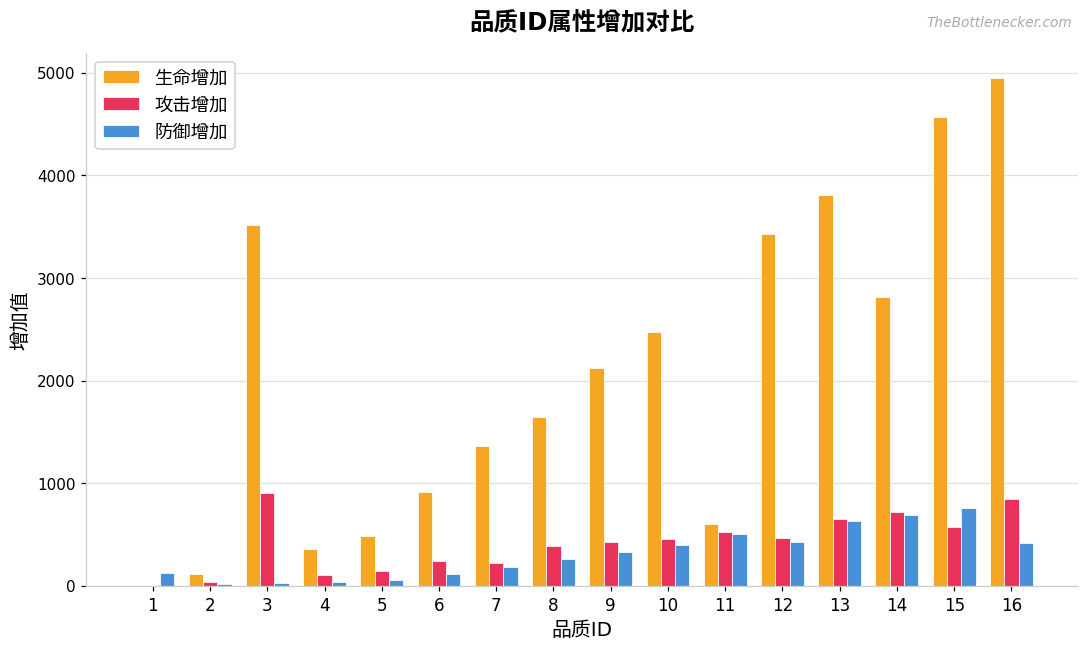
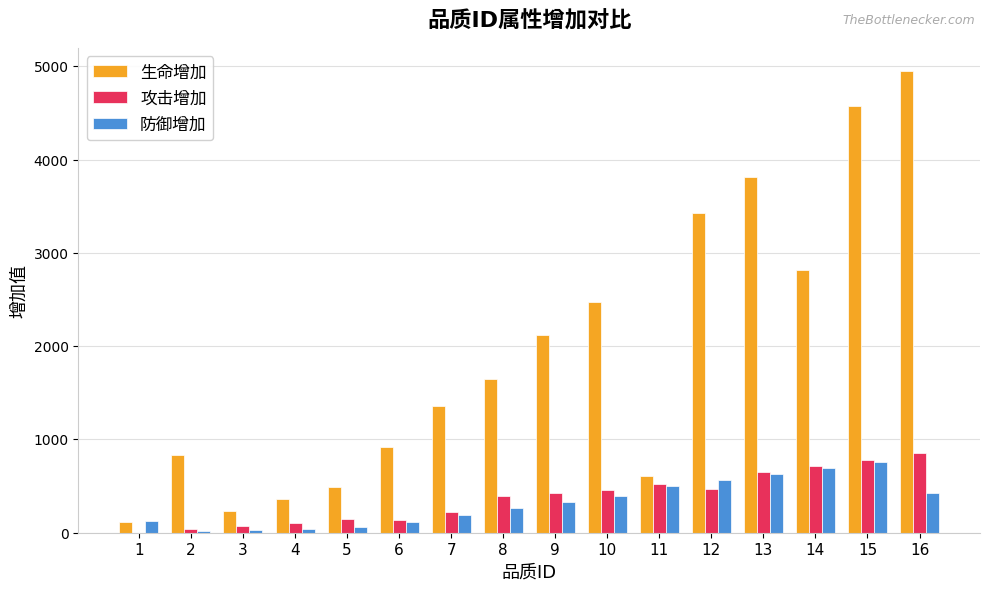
生命增加, 1: 0 -> 100
生命增加, 2: 100 -> 800
生命增加, 3: 3500 -> 200
攻击增加, 3: 900 -> 100
攻击增加, 6: 200 -> 100
防御增加, 12: 400 -> 600
攻击增加, 15: 600 -> 800
